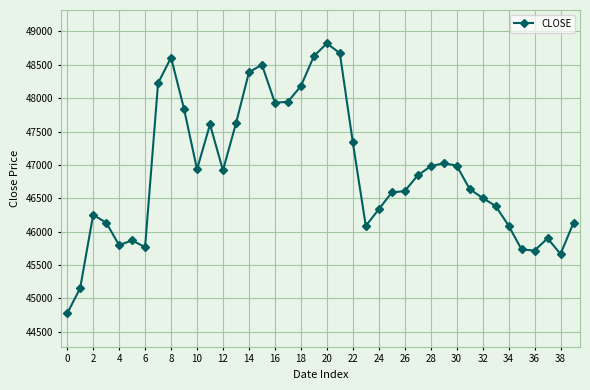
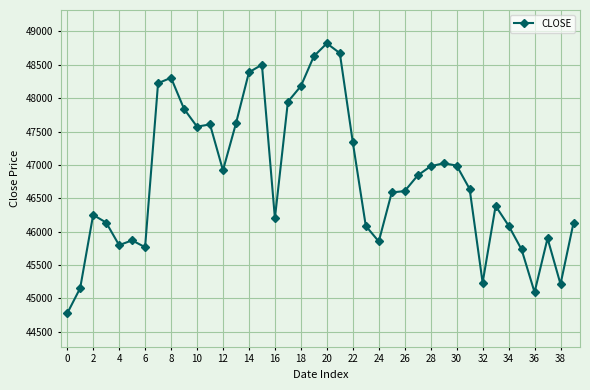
8: 48600 -> 48300
10: 46900 -> 47600
16: 47900 -> 46200
24: 46300 -> 45900
32: 46500 -> 45200
36: 45700 -> 45100
38: 45700 -> 45200
